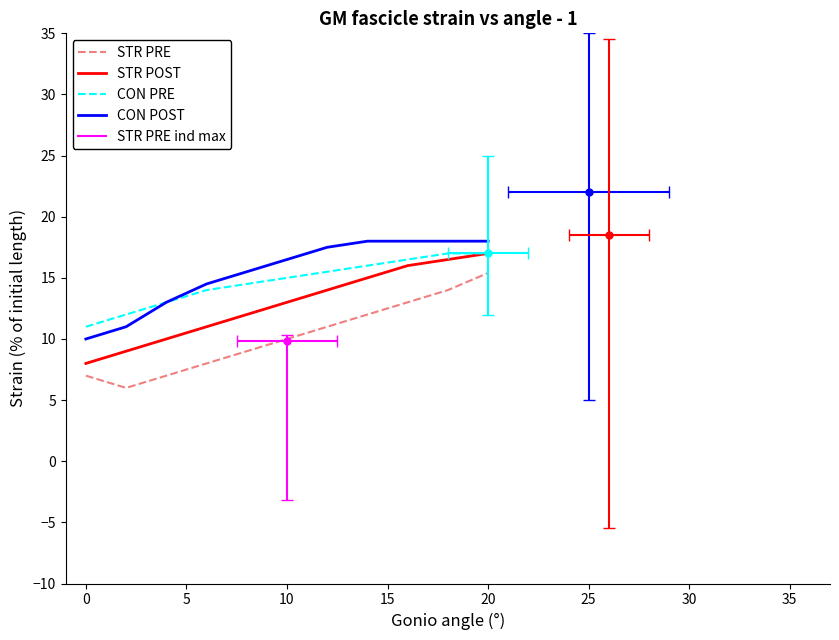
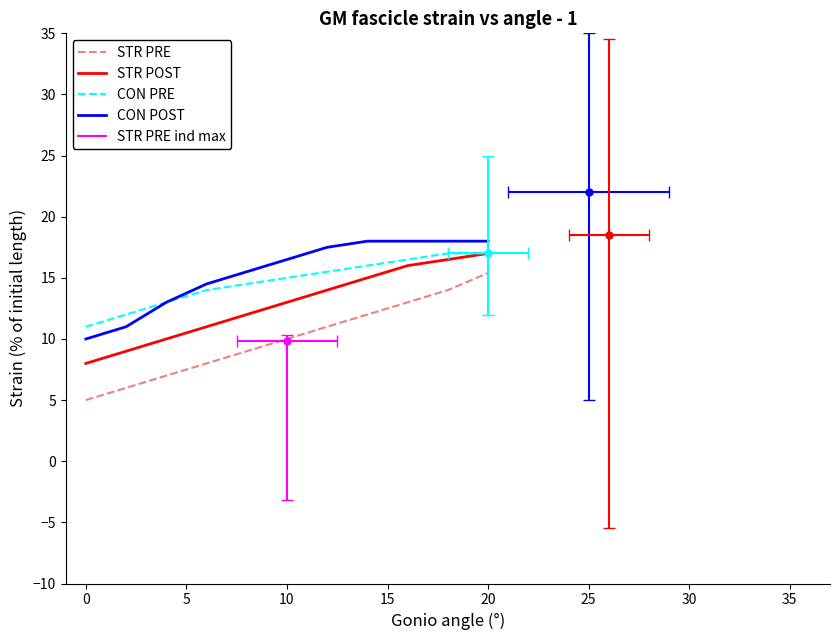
STR PRE, 0: 7 -> 5
